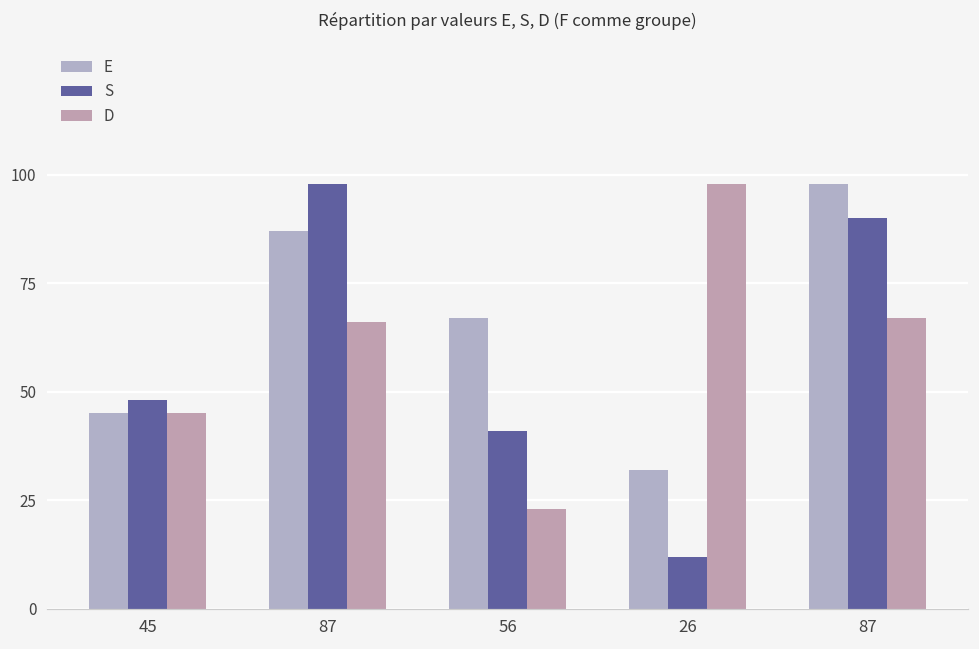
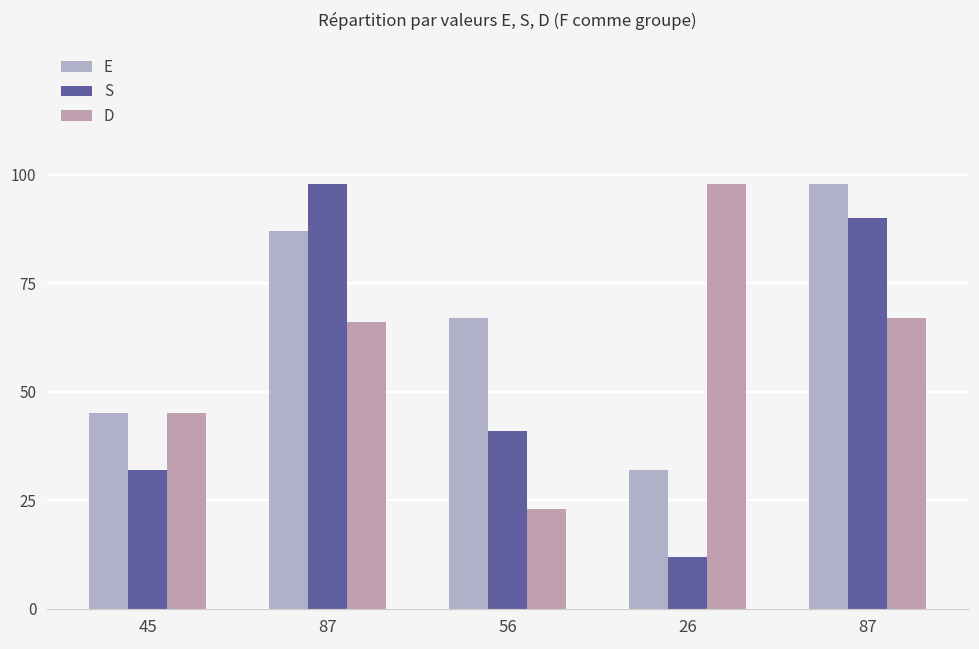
S, 45: 48 -> 32
